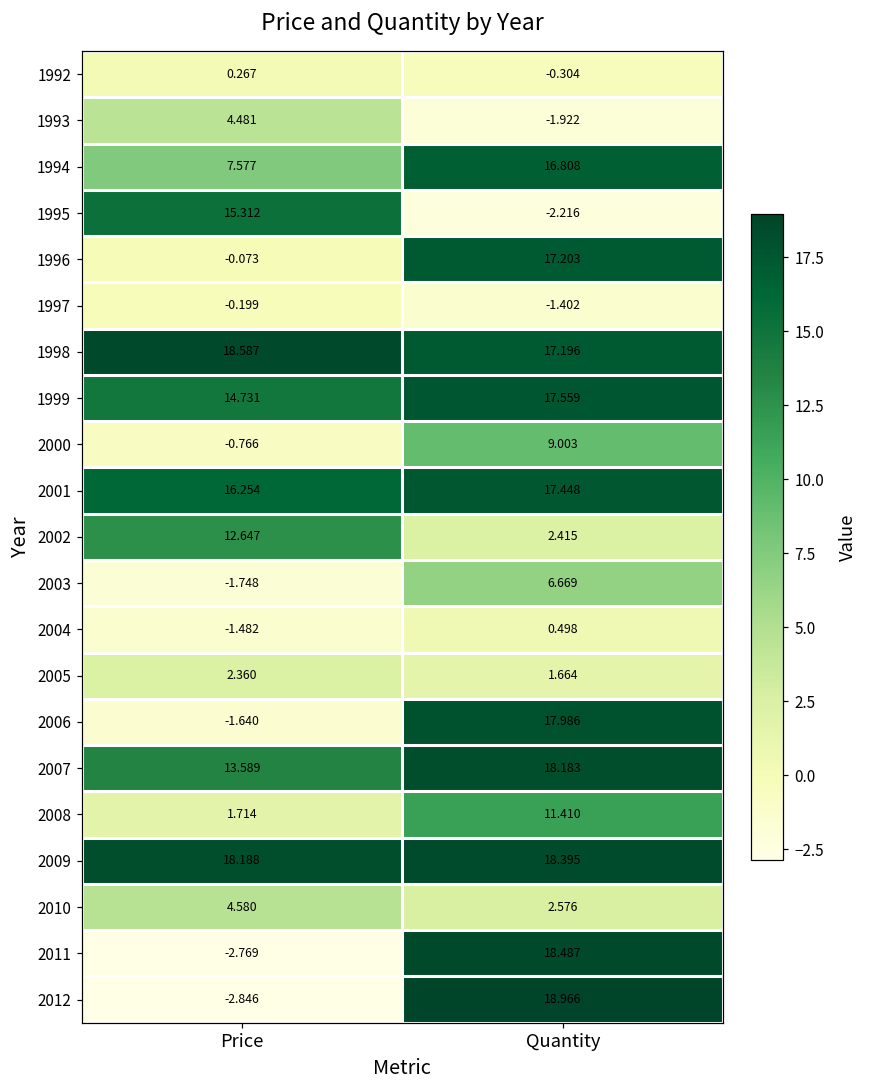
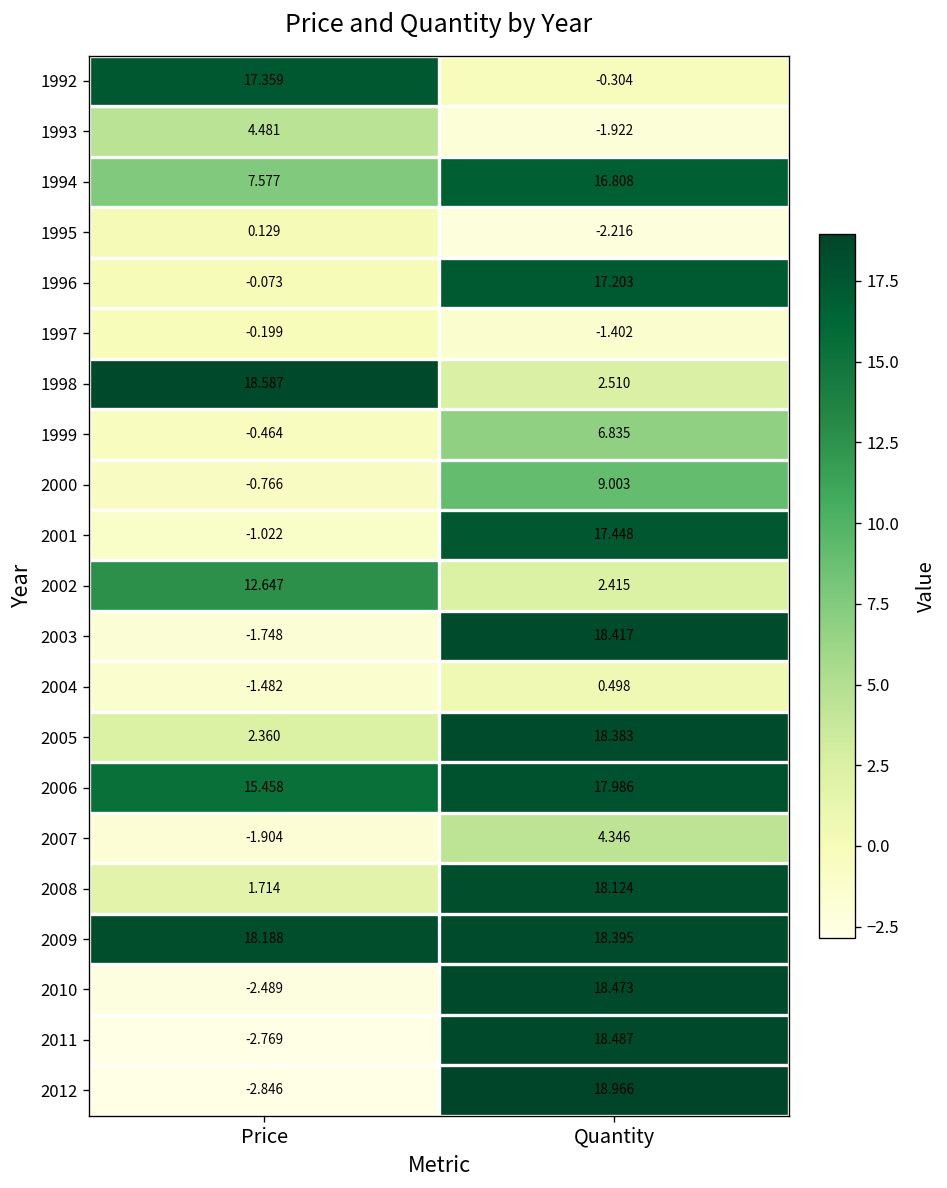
1992, Price: 0.267 -> 17.359
1995, Price: 15.312 -> 0.129
1998, Quantity: 17.196 -> 2.510
1999, Price: 14.731 -> -0.464
1999, Quantity: 17.559 -> 6.835
2001, Price: 16.254 -> -1.022
2003, Quantity: 6.669 -> 18.417
2005, Quantity: 1.664 -> 18.383
2006, Price: -1.640 -> 15.458
2007, Price: 13.589 -> -1.904
2007, Quantity: 18.183 -> 4.346
2008, Quantity: 11.410 -> 18.124
2010, Price: 4.580 -> -2.489
2010, Quantity: 2.576 -> 18.473
